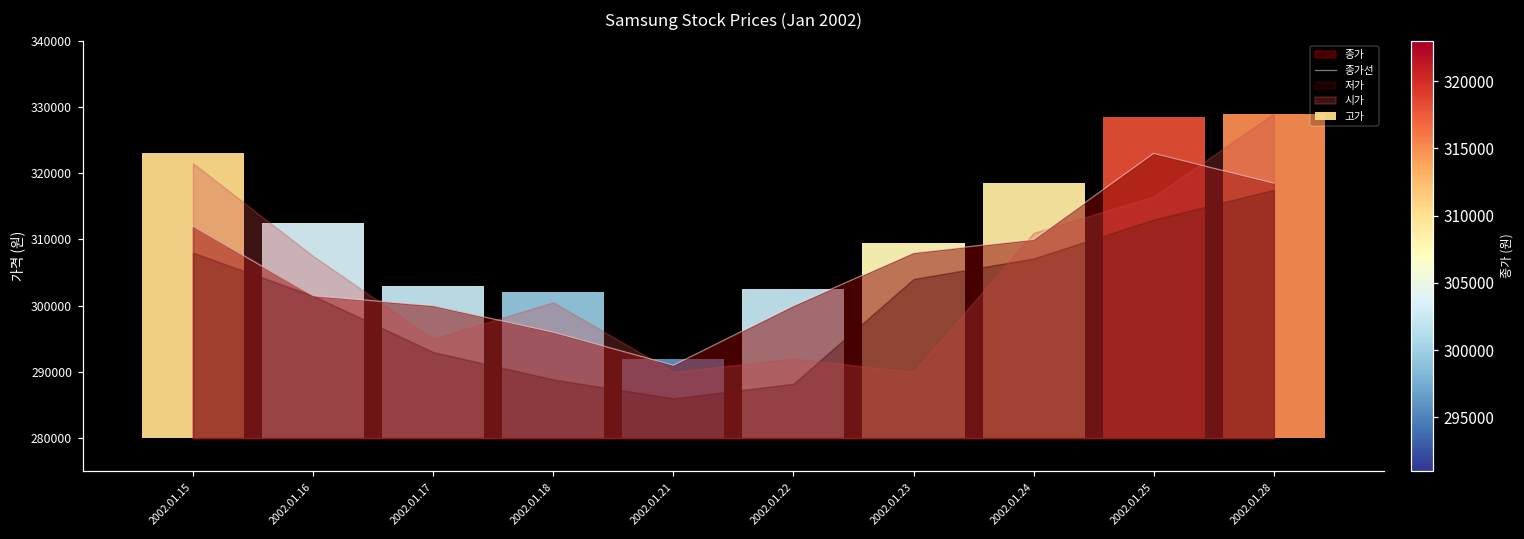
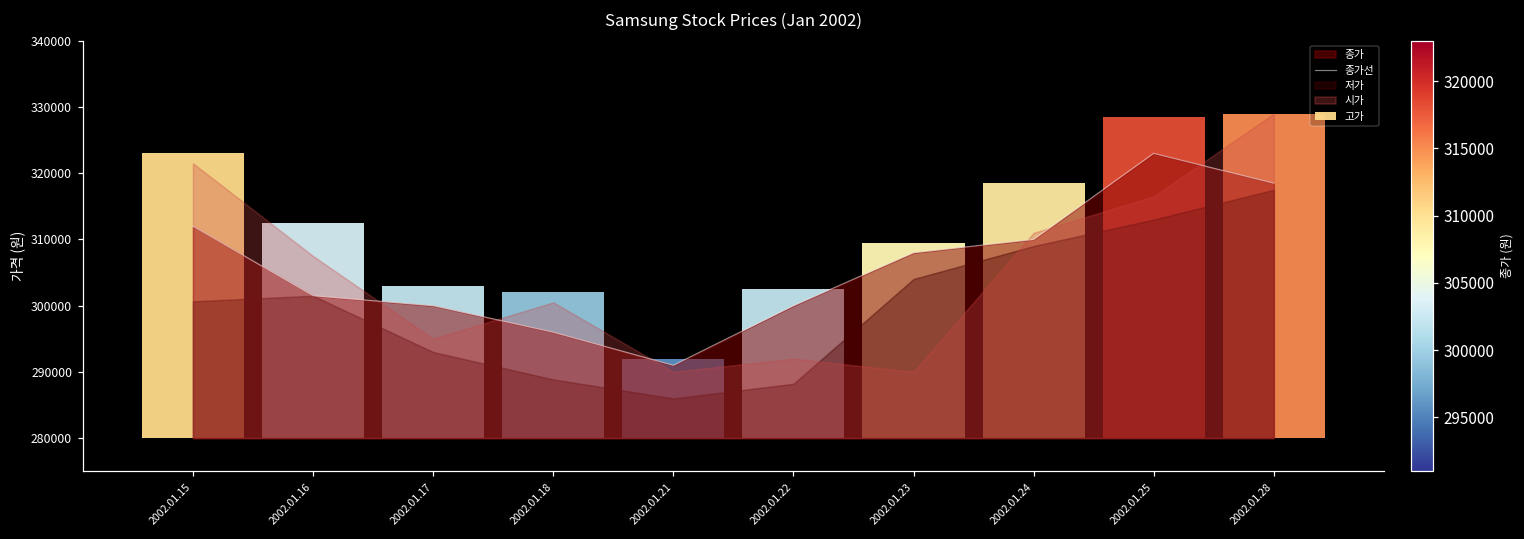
저가, 2002.01.15: 308000 -> 301000
저가, 2002.01.24: 307000 -> 309000
